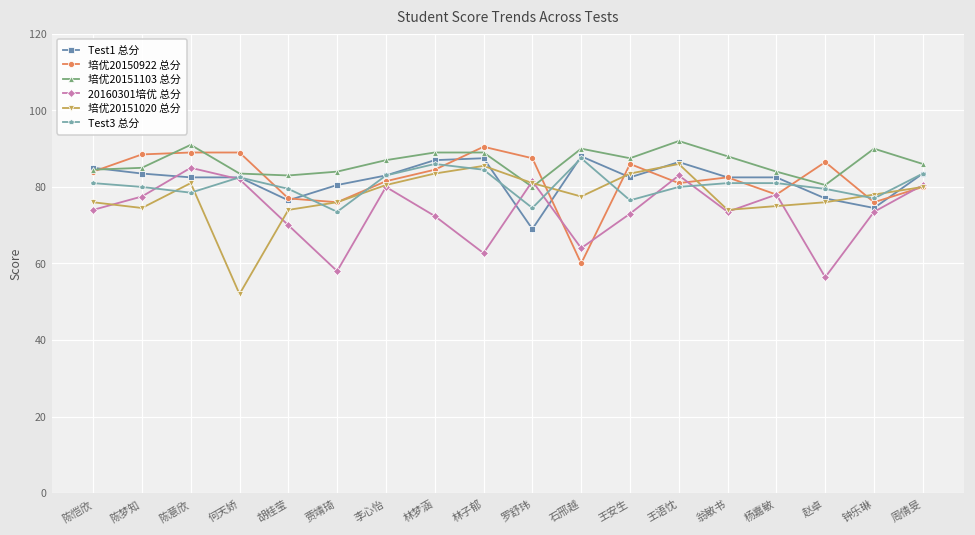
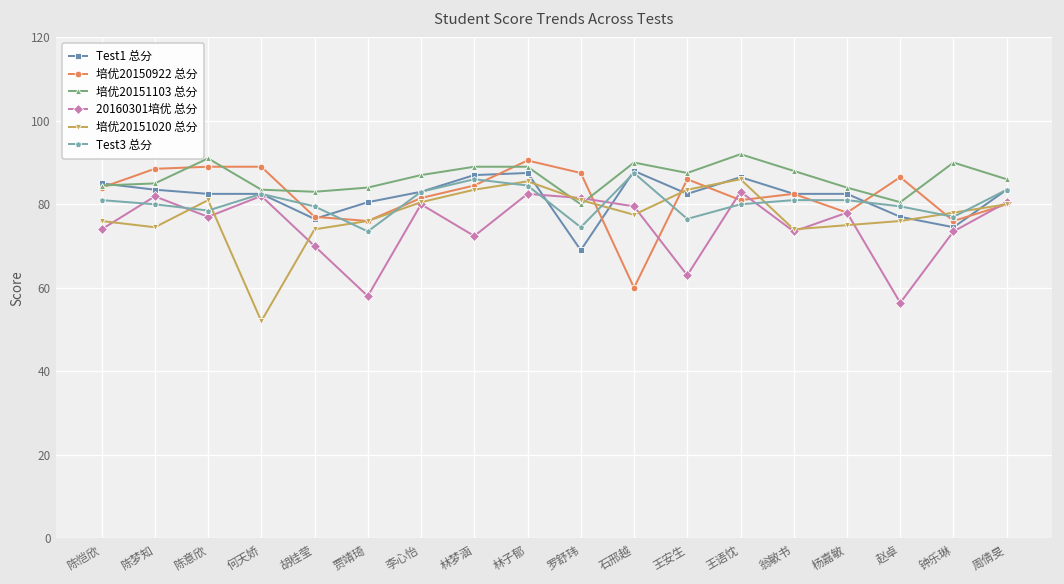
20160301培优 总分, 陈梦知: 78 -> 82
20160301培优 总分, 陈意欣: 85 -> 77
20160301培优 总分, 林子郁: 63 -> 83
20160301培优 总分, 石邢越: 64 -> 80
20160301培优 总分, 王安生: 73 -> 63
